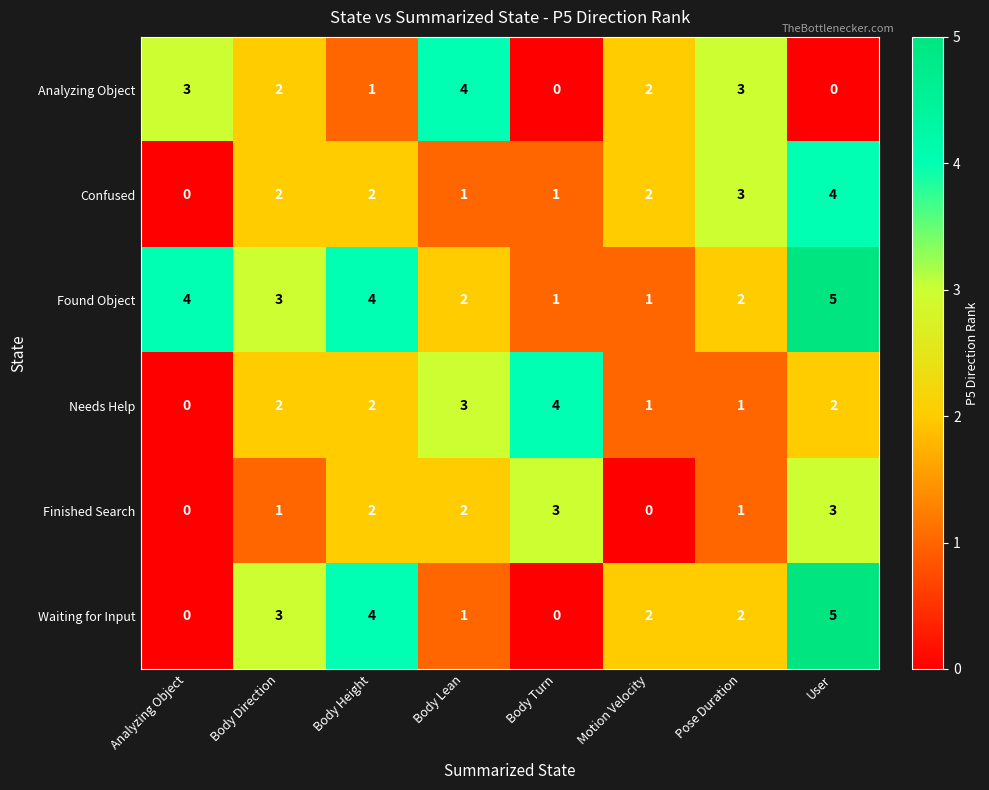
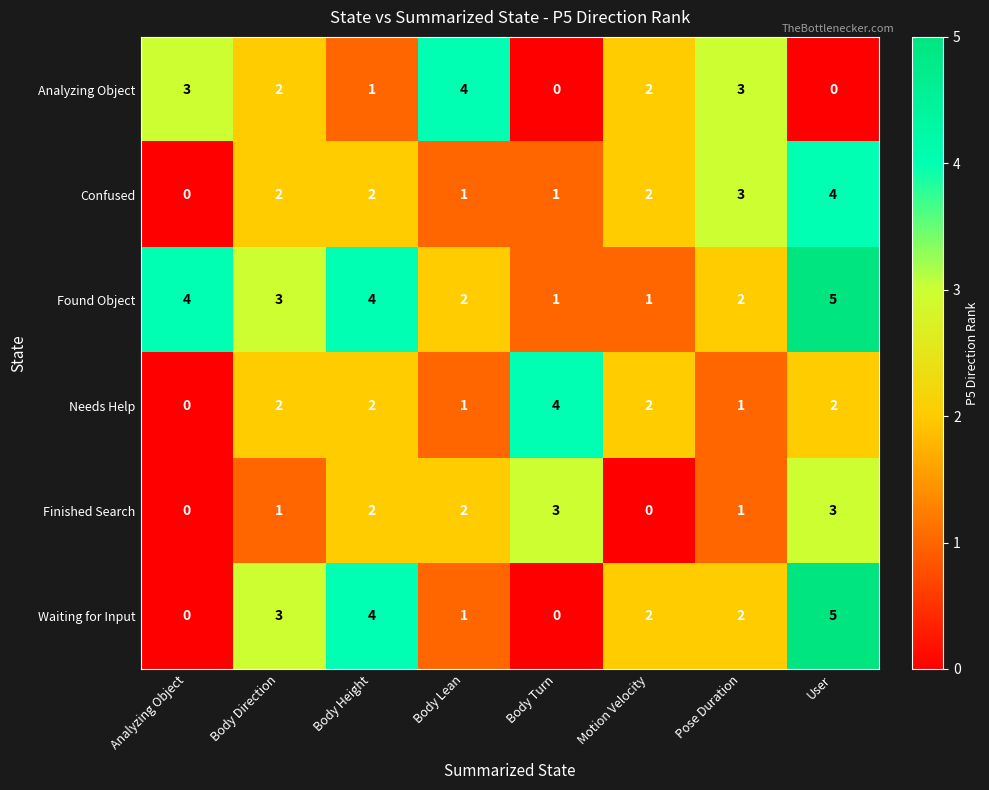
Needs Help, Body Lean: 3 -> 1
Needs Help, Motion Velocity: 1 -> 2
